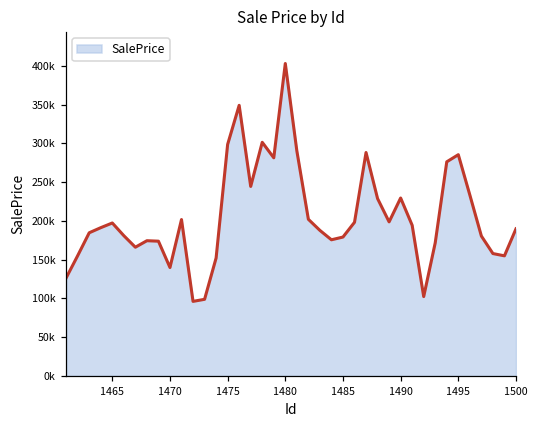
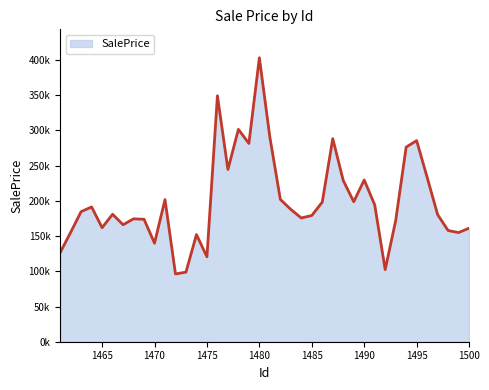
1465: 200000 -> 160000
1475: 300000 -> 120000
1500: 190000 -> 160000
